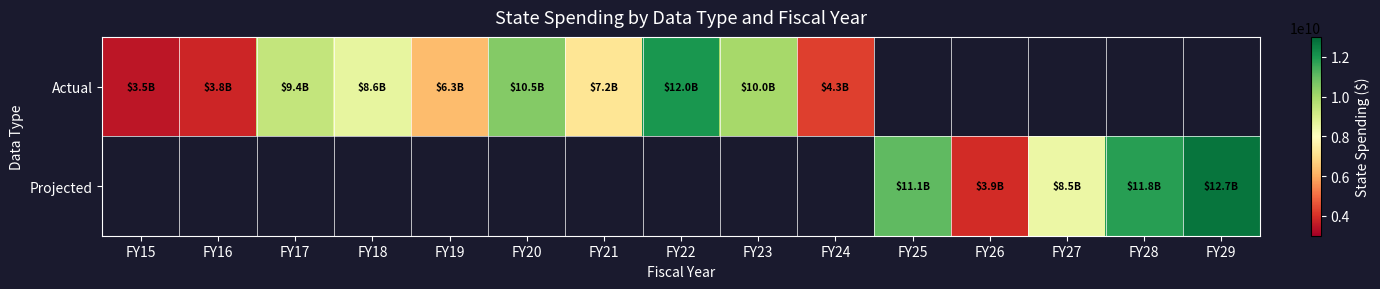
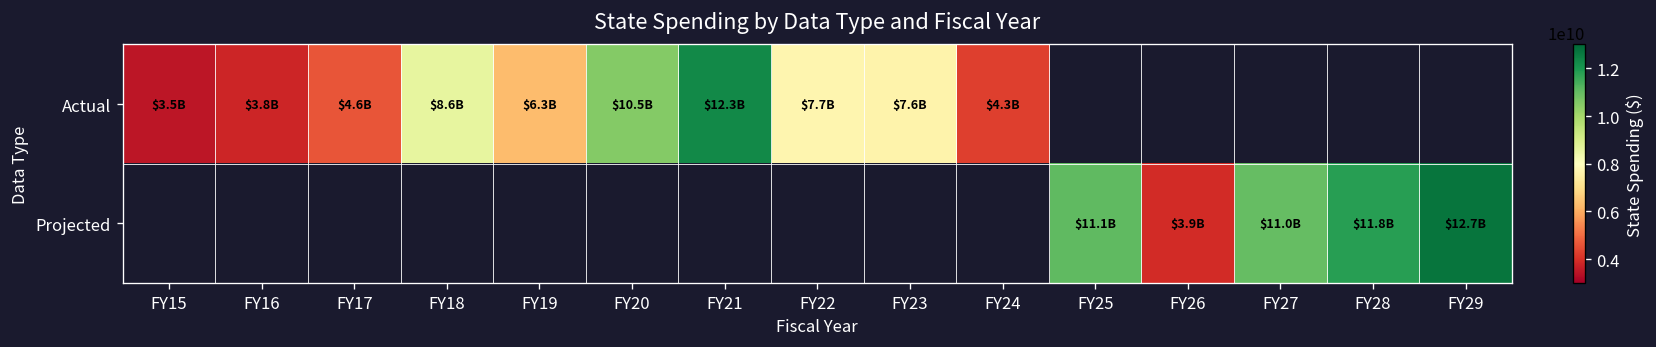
Actual, FY17: $9.4B -> $4.6B
Actual, FY21: $7.2B -> $12.3B
Actual, FY22: $12.0B -> $7.7B
Actual, FY23: $10.0B -> $7.6B
Projected, FY27: $8.5B -> $11.0B
